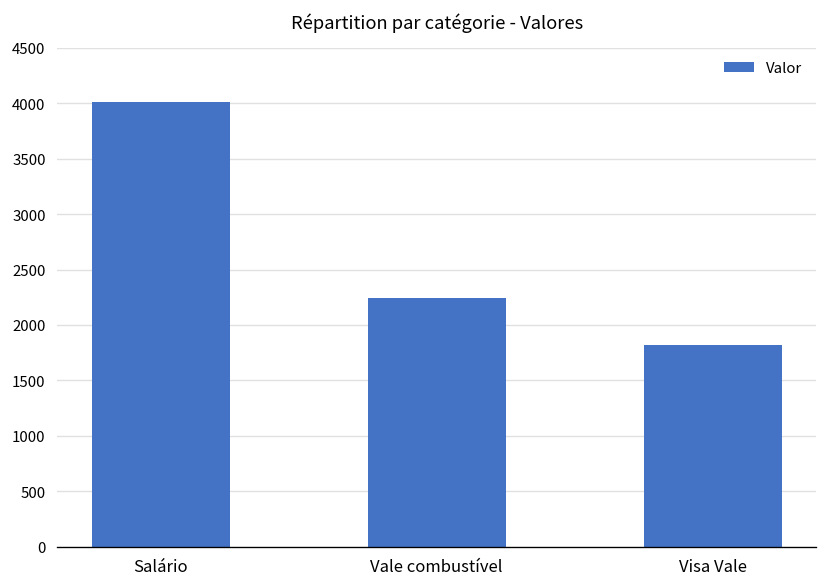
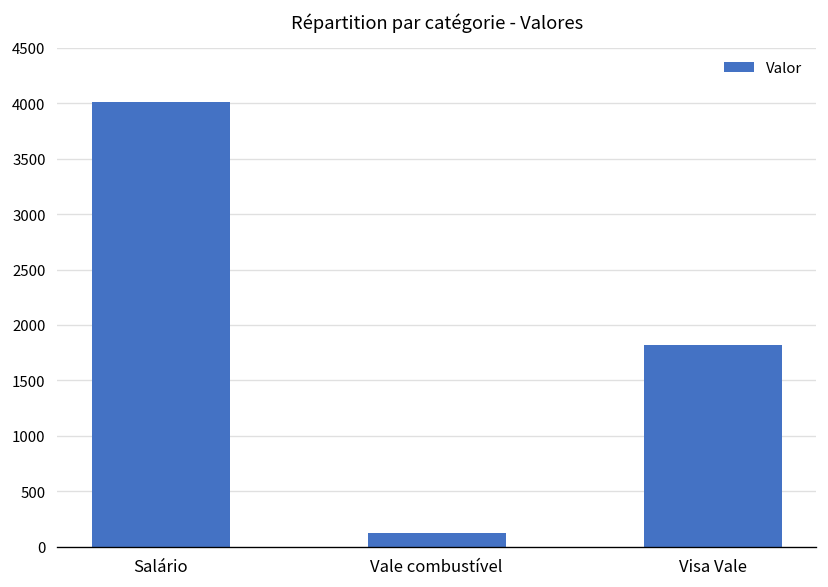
Vale combustível: 2200 -> 100
